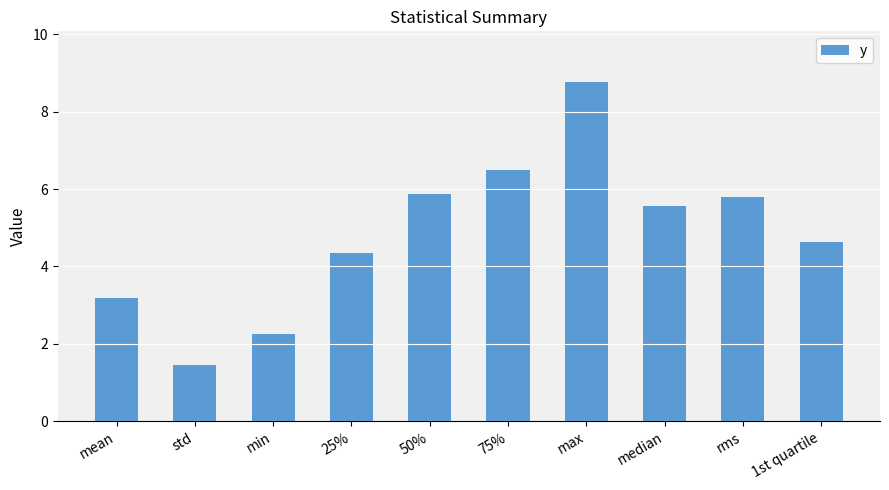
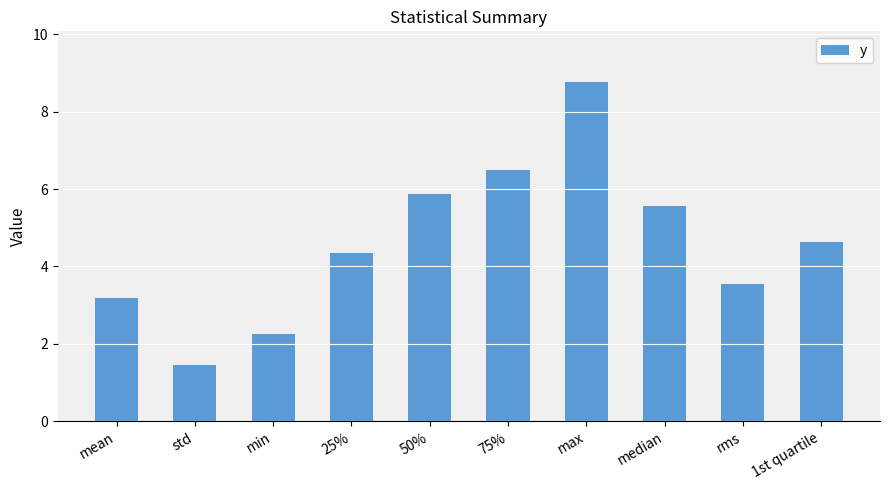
rms: 5.8 -> 3.5
